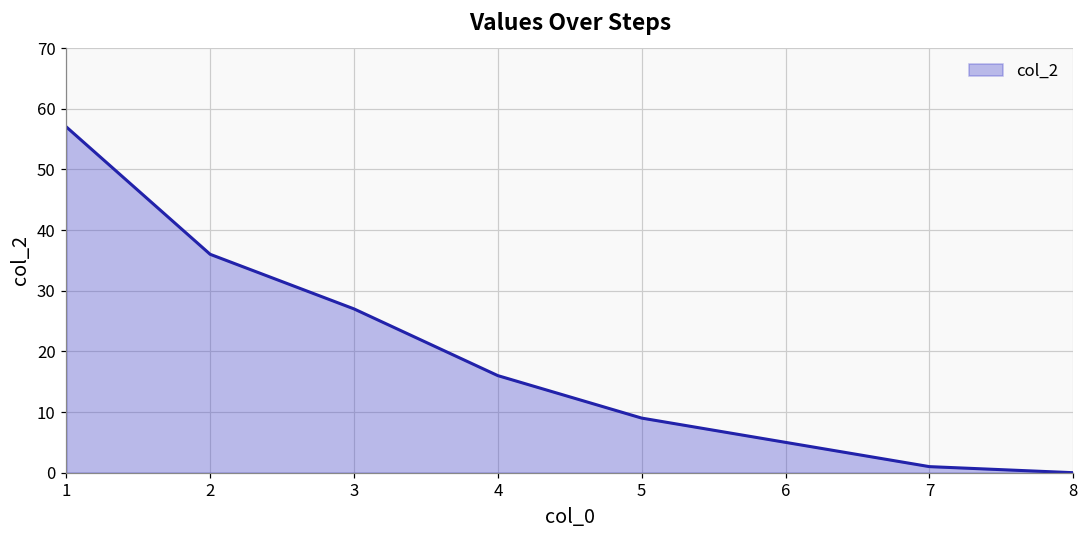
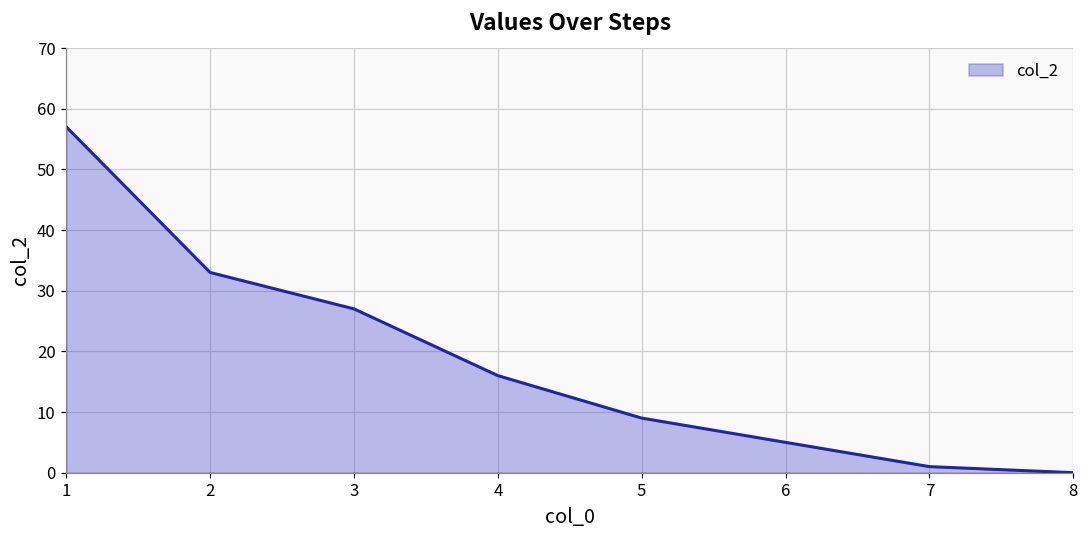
2: 36 -> 33
